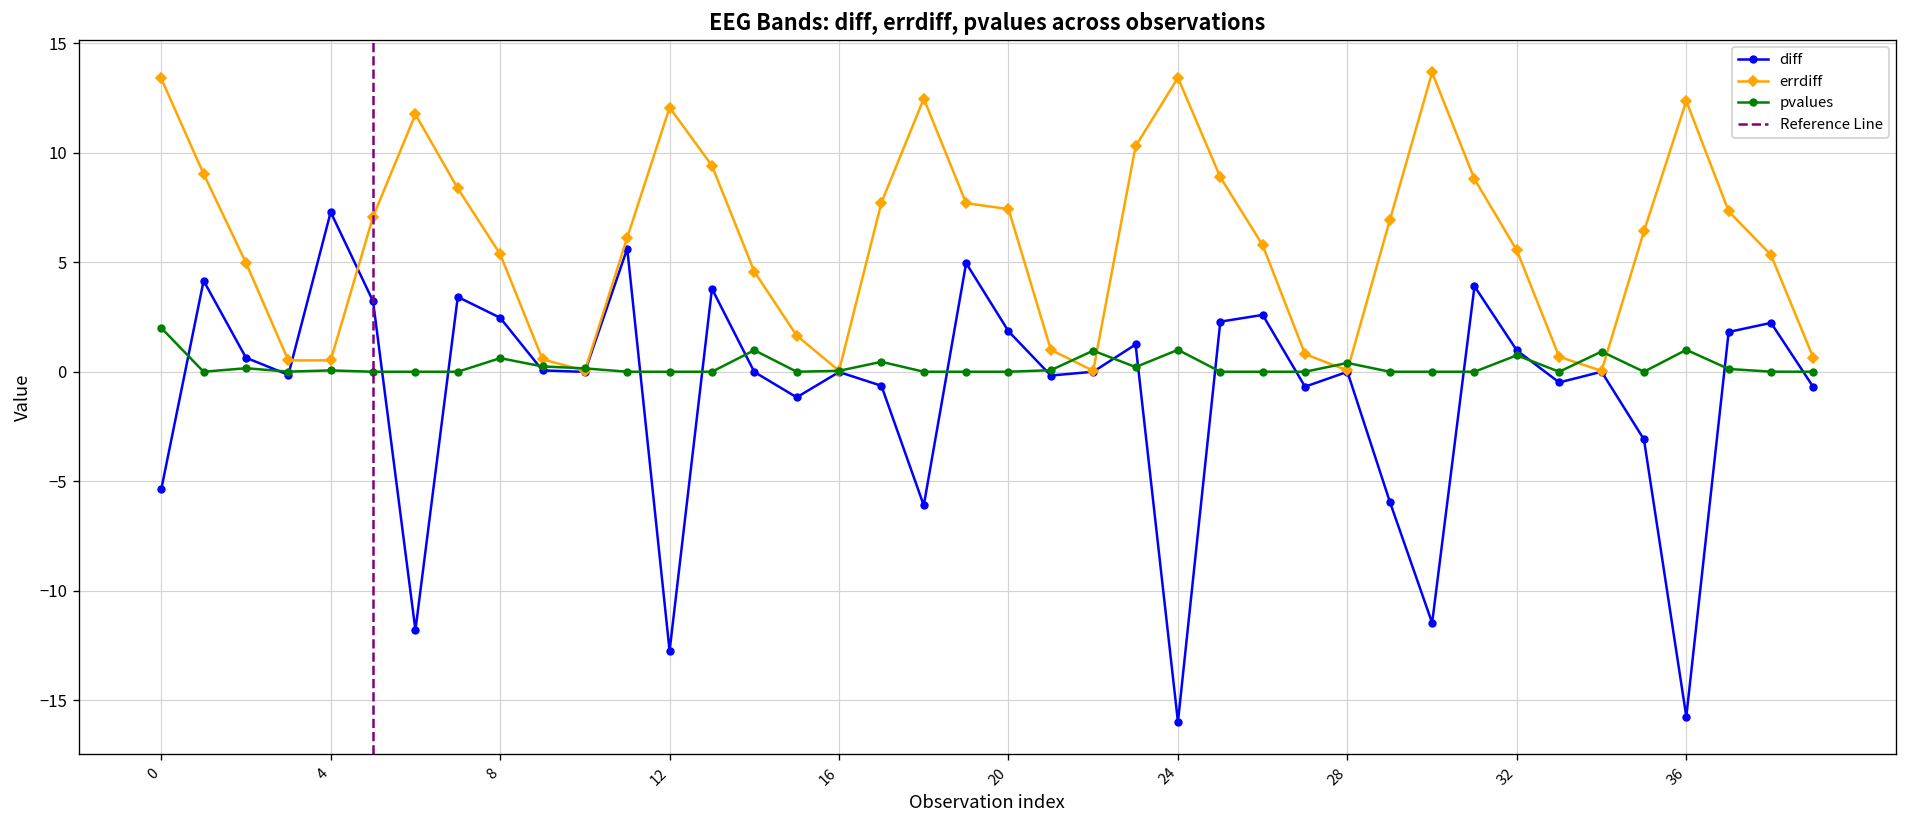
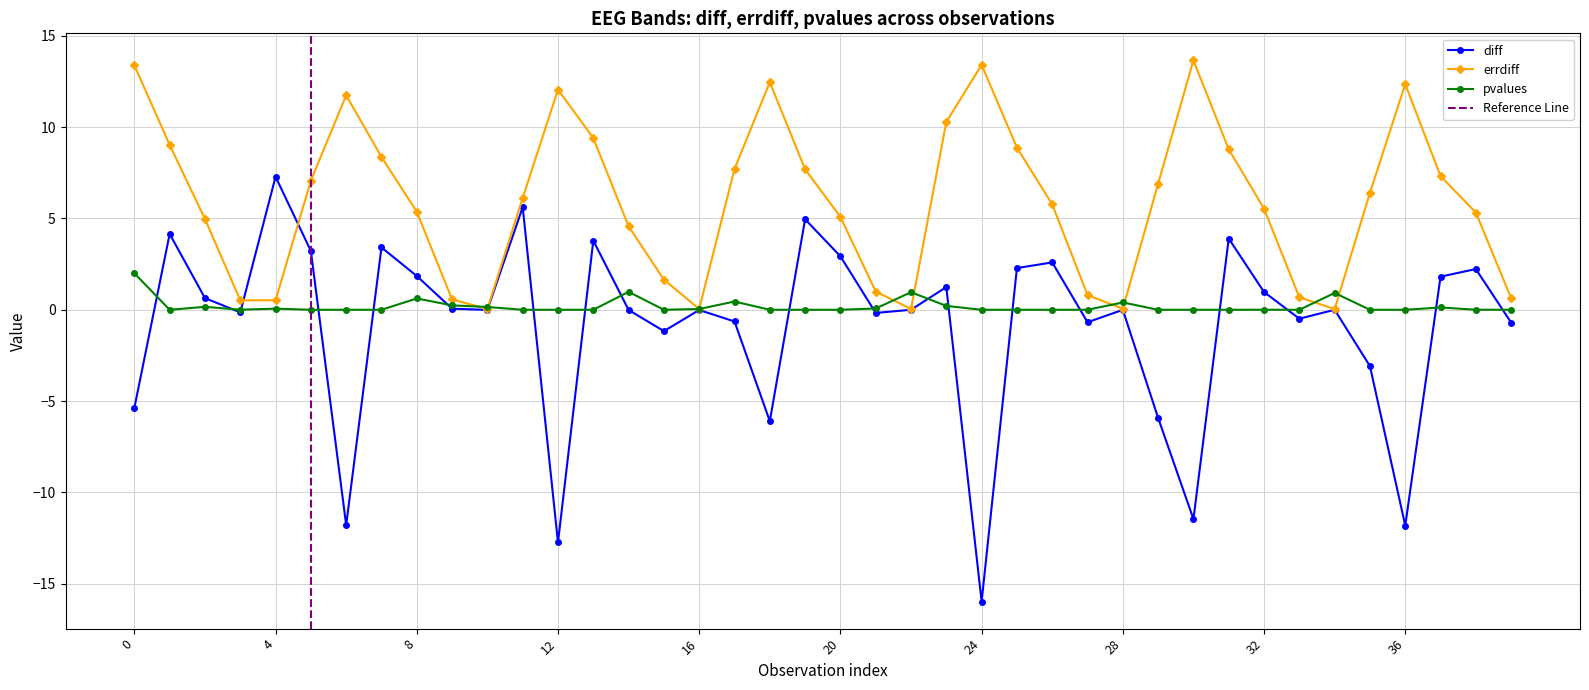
diff, 8: 2.5 -> 1.8
diff, 20: 1.8 -> 2.9
errdiff, 20: 7.4 -> 5.1
pvalues, 24: 1 -> 0
pvalues, 32: 0.8 -> 0.0
diff, 36: -15.7 -> -11.8
pvalues, 36: 1 -> 0
